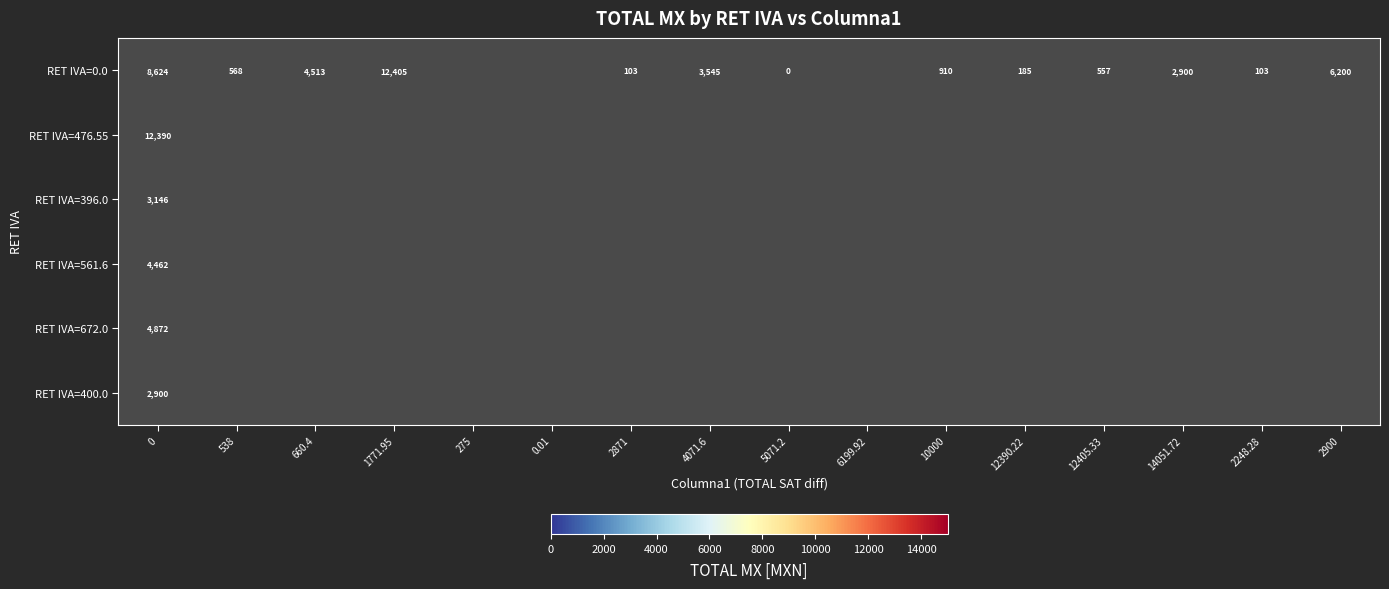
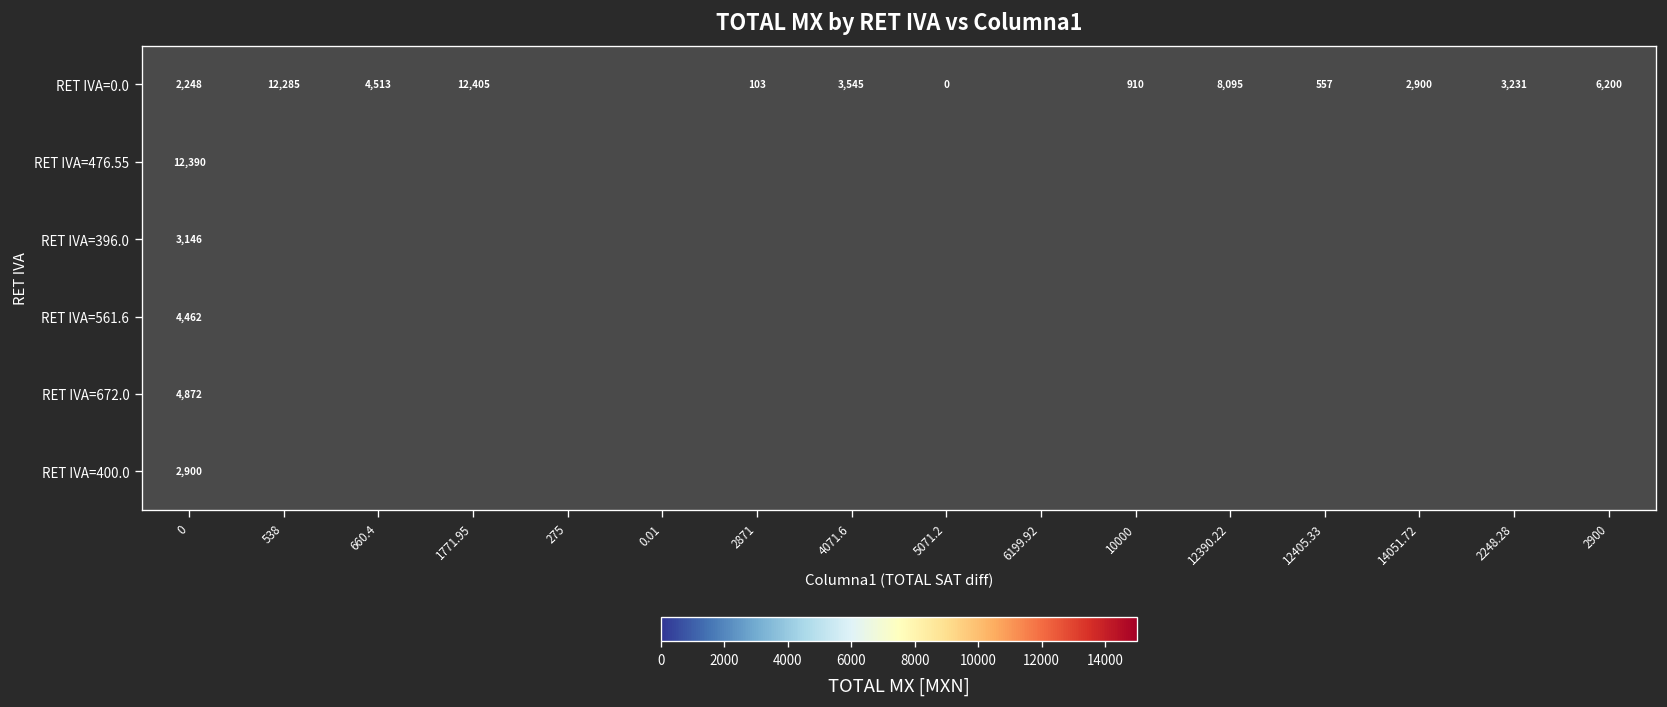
RET IVA=0.0, 0: 8,624 -> 2,248
RET IVA=0.0, 538: 568 -> 12,285
RET IVA=0.0, 12390.22: 185 -> 8,095
RET IVA=0.0, 2248.28: 103 -> 3,231
